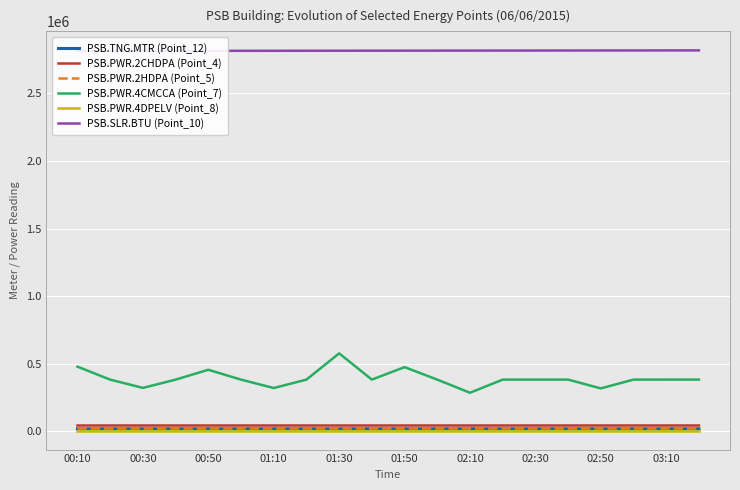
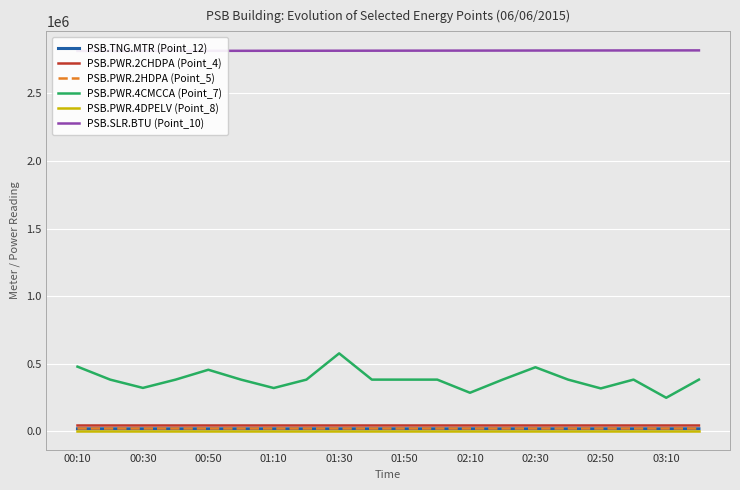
PSB.PWR.4CMCCA (Point_7), 01:50: 470000 -> 380000
PSB.PWR.4CMCCA (Point_7), 02:30: 380000 -> 470000
PSB.PWR.4CMCCA (Point_7), 03:10: 380000 -> 250000
